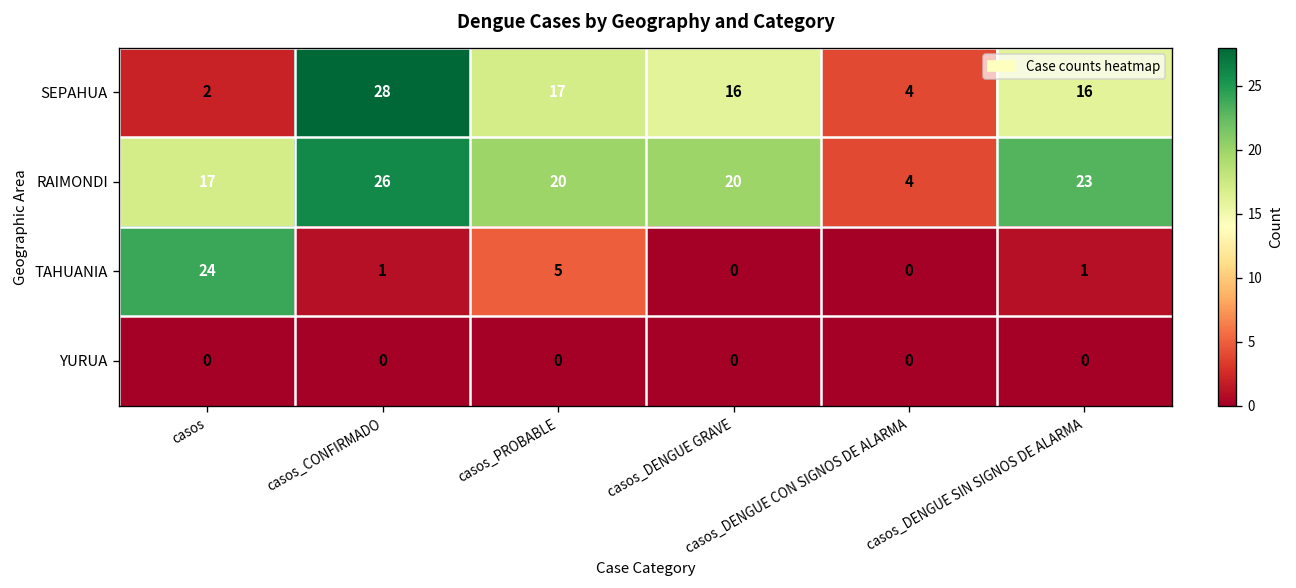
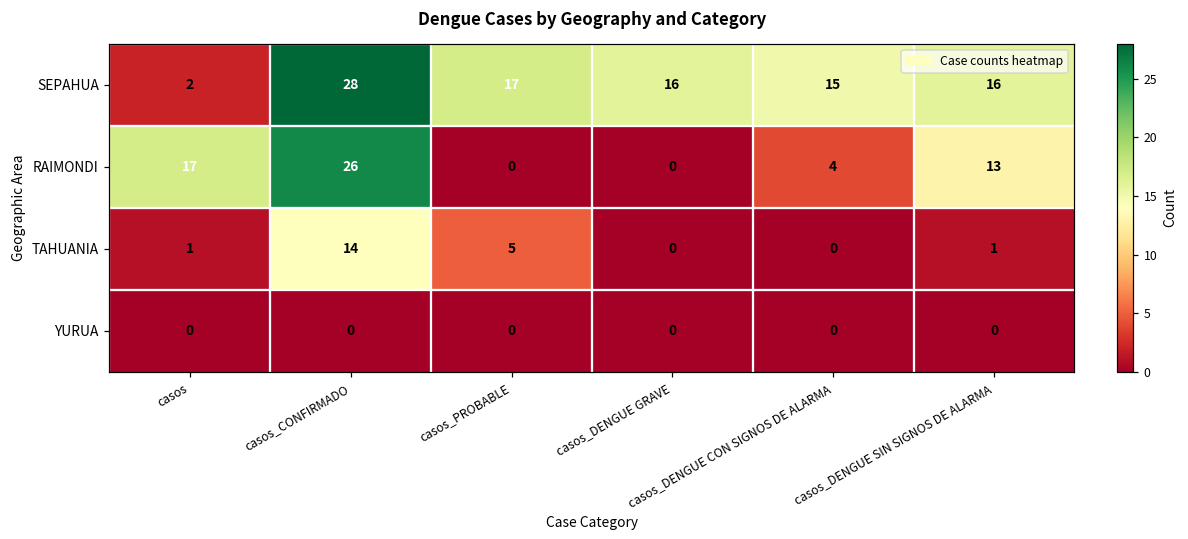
SEPAHUA, casos_DENGUE CON SIGNOS DE ALARMA: 4 -> 15
RAIMONDI, casos_PROBABLE: 20 -> 0
RAIMONDI, casos_DENGUE GRAVE: 20 -> 0
RAIMONDI, casos_DENGUE SIN SIGNOS DE ALARMA: 23 -> 13
TAHUANIA, casos: 24 -> 1
TAHUANIA, casos_CONFIRMADO: 1 -> 14
